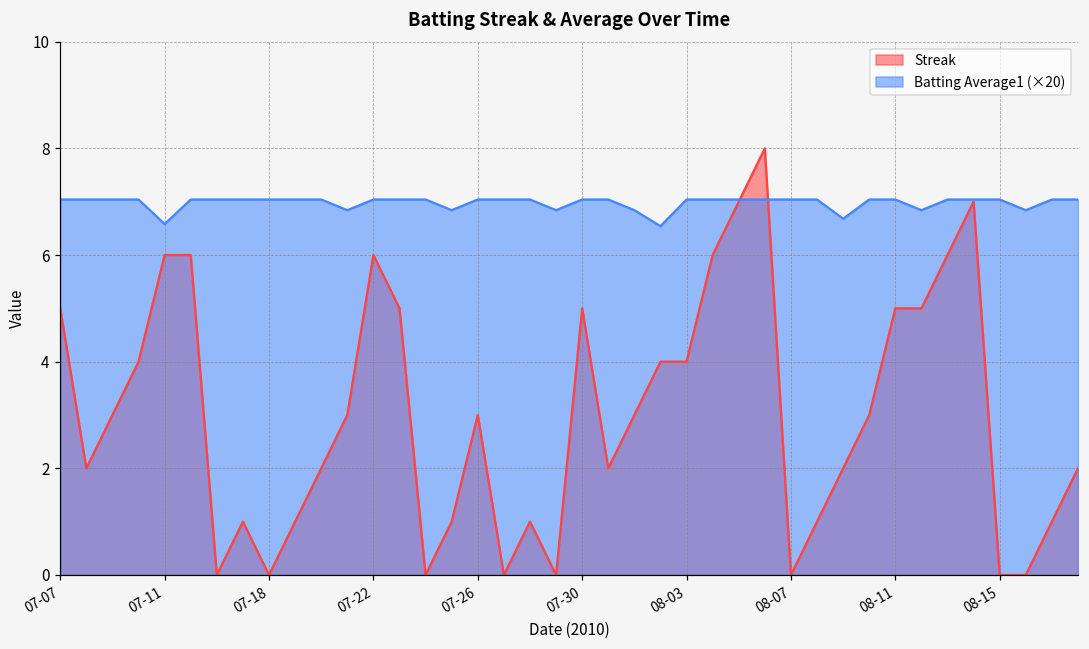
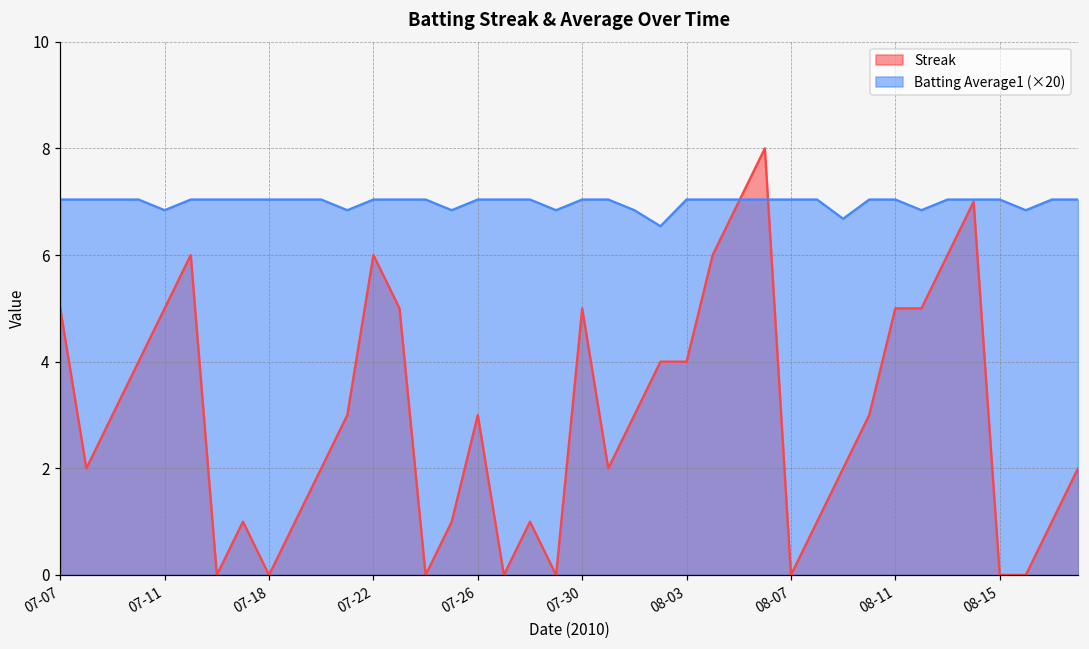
Streak, 07-11: 6 -> 5
Batting Average1 (×20), 07-11: 6.6 -> 6.8
